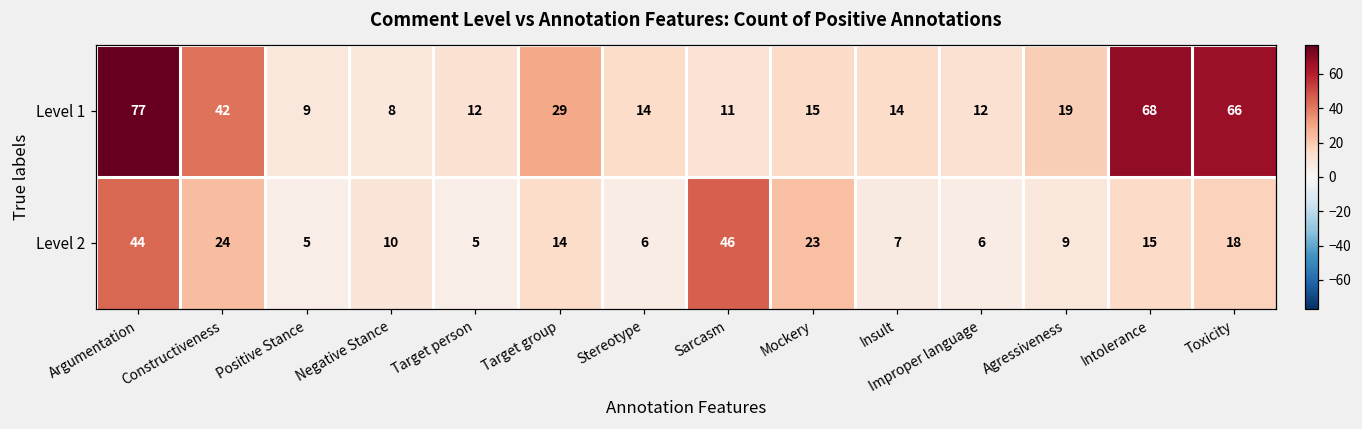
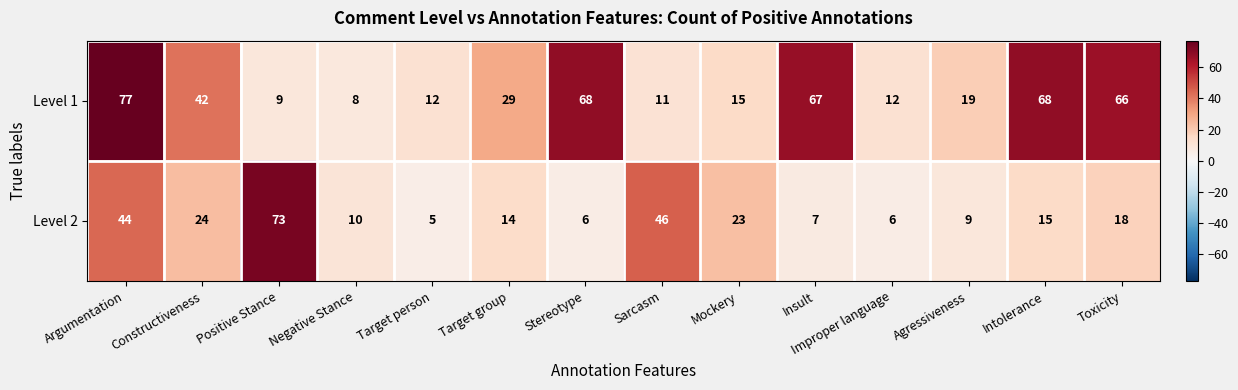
Level 1, Stereotype: 14 -> 68
Level 1, Insult: 14 -> 67
Level 2, Positive Stance: 5 -> 73
